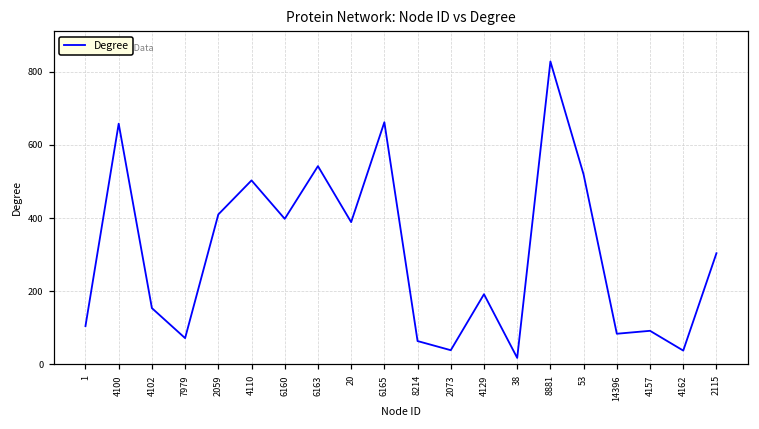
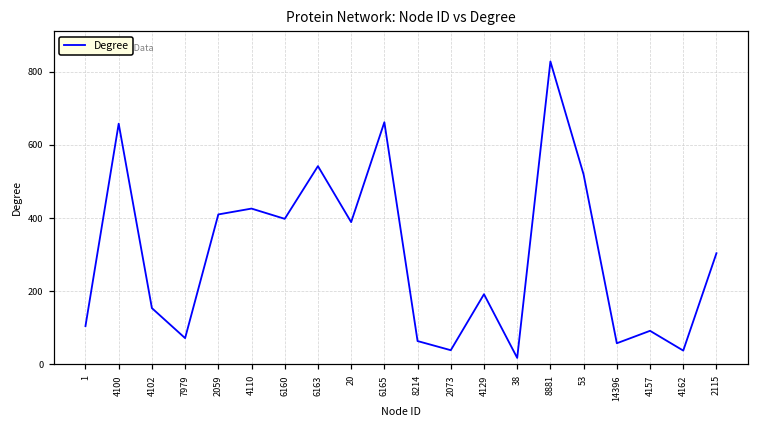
4110: 500 -> 430
14396: 80 -> 60
